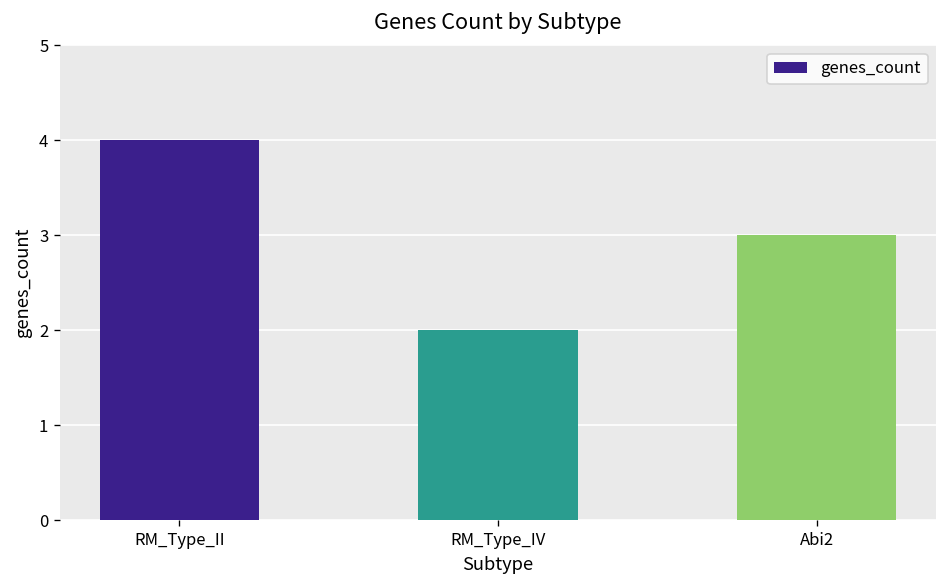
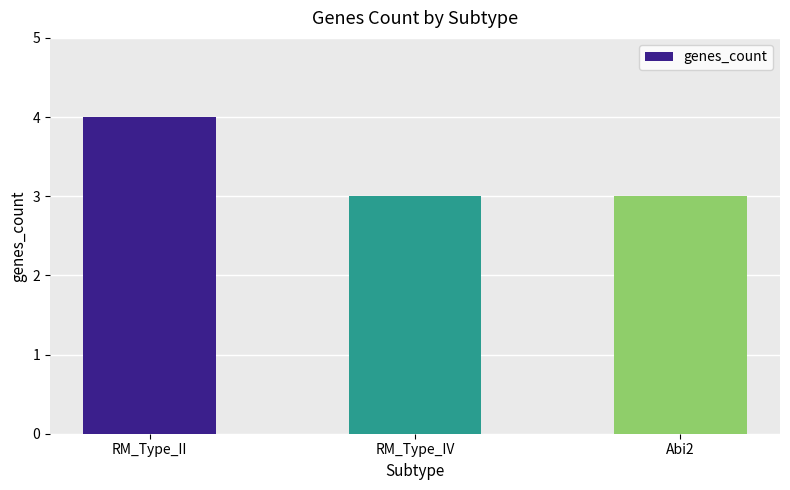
RM_Type_IV: 2 -> 3
